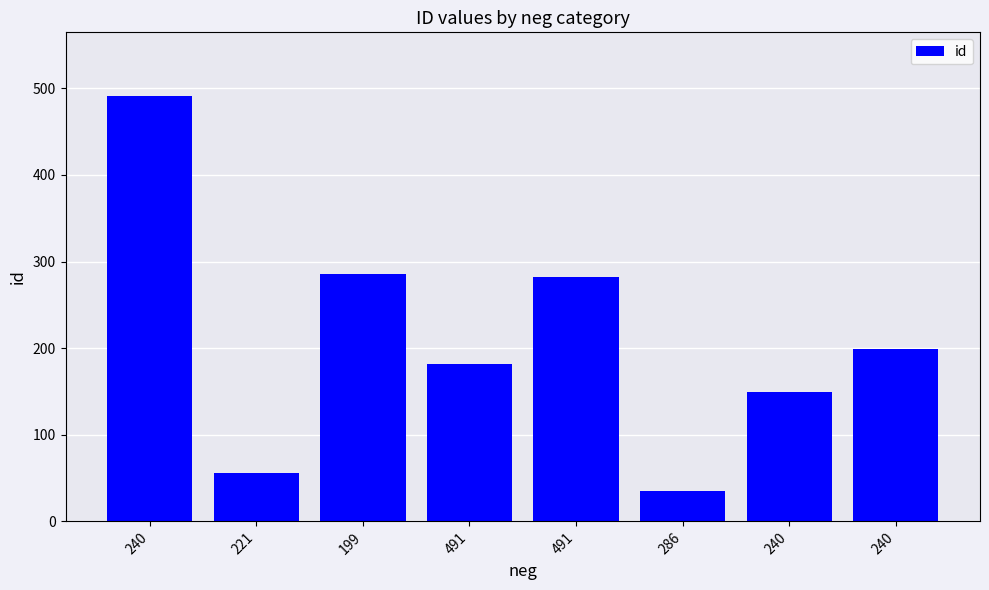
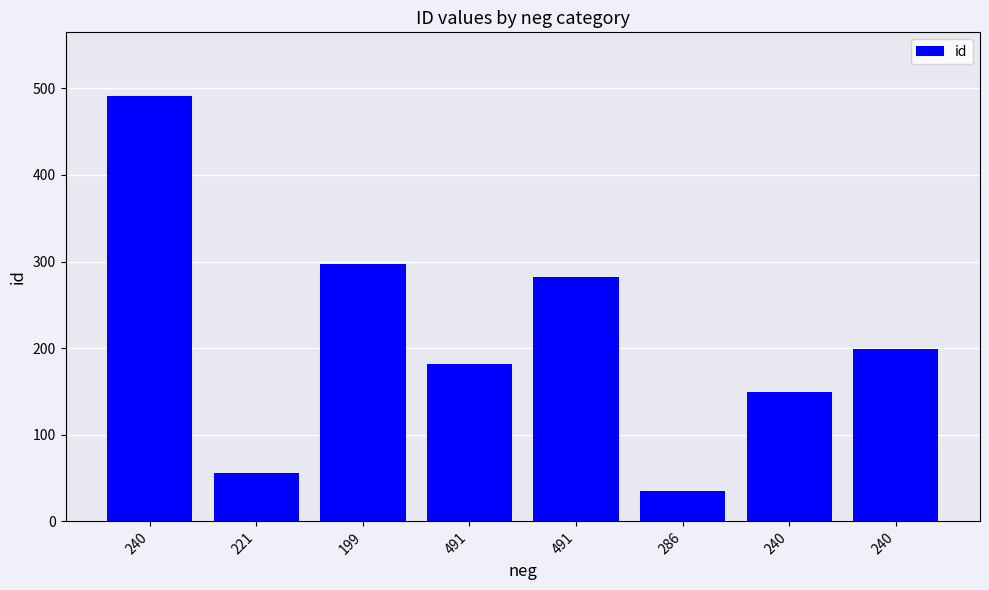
199: 290 -> 300
